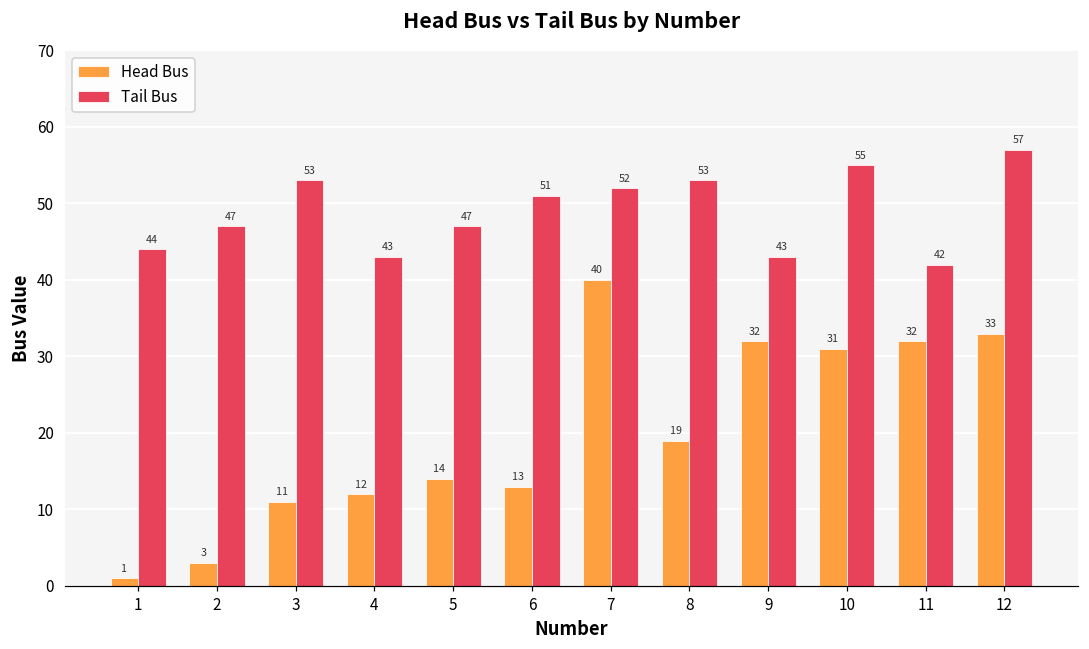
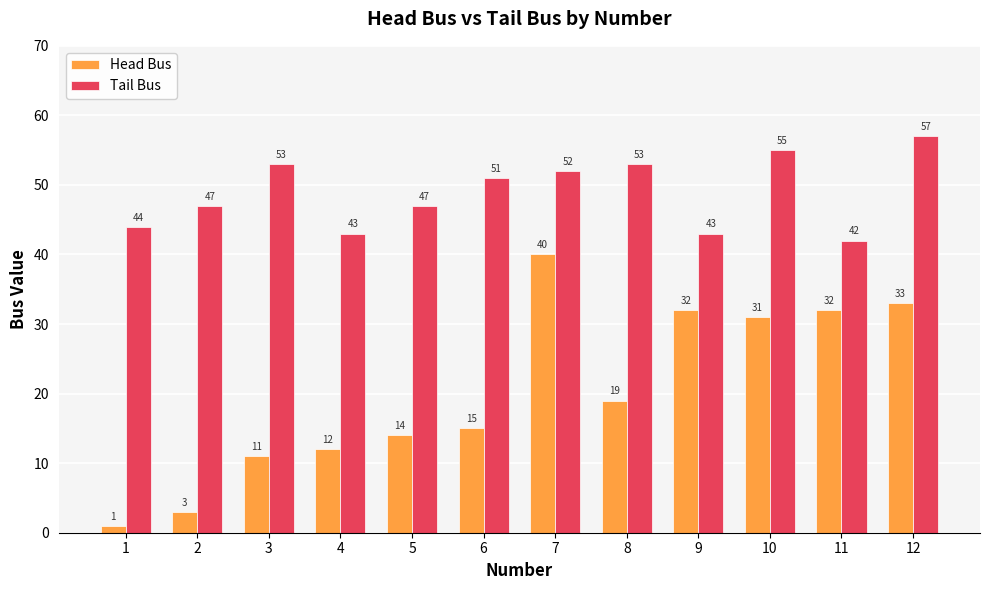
Head Bus, 6: 13 -> 15
